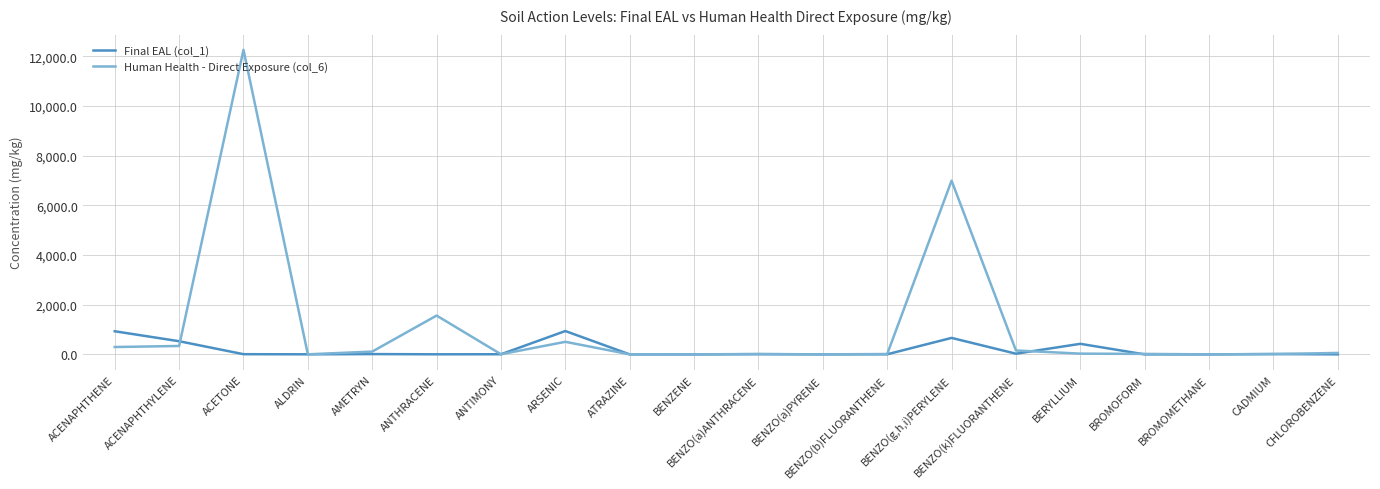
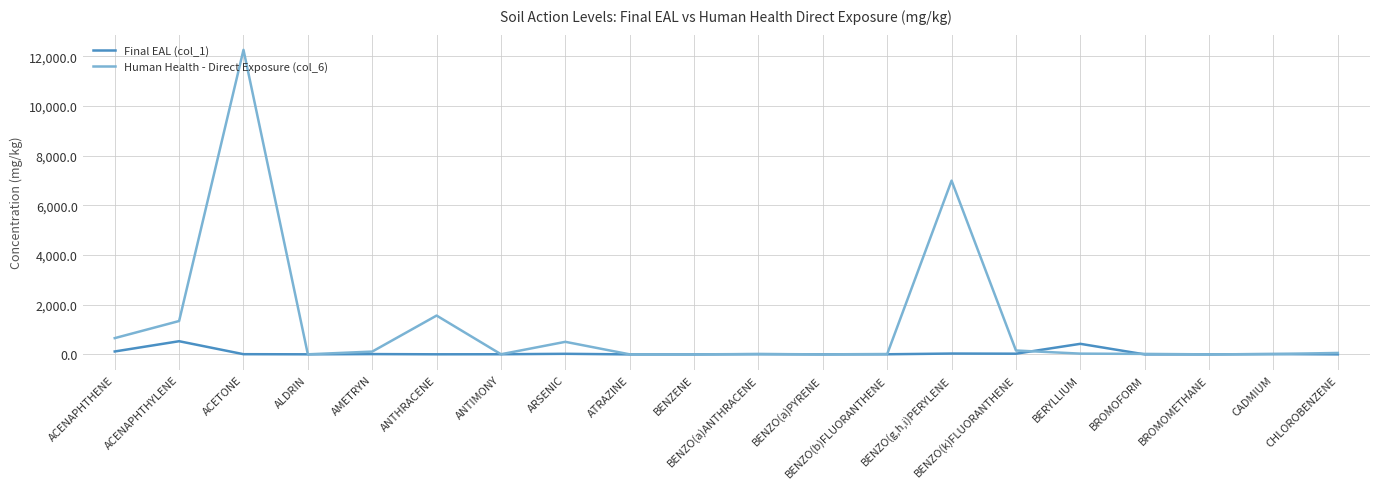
Final EAL (col_1), ACENAPHTHENE: 900 -> 100
Human Health - Direct Exposure (col_6), ACENAPHTHENE: 300 -> 700
Human Health - Direct Exposure (col_6), ACENAPHTHYLENE: 300 -> 1,300
Final EAL (col_1), ARSENIC: 900 -> 0
Final EAL (col_1), BENZO(g,h,i)PERYLENE: 700 -> 0
